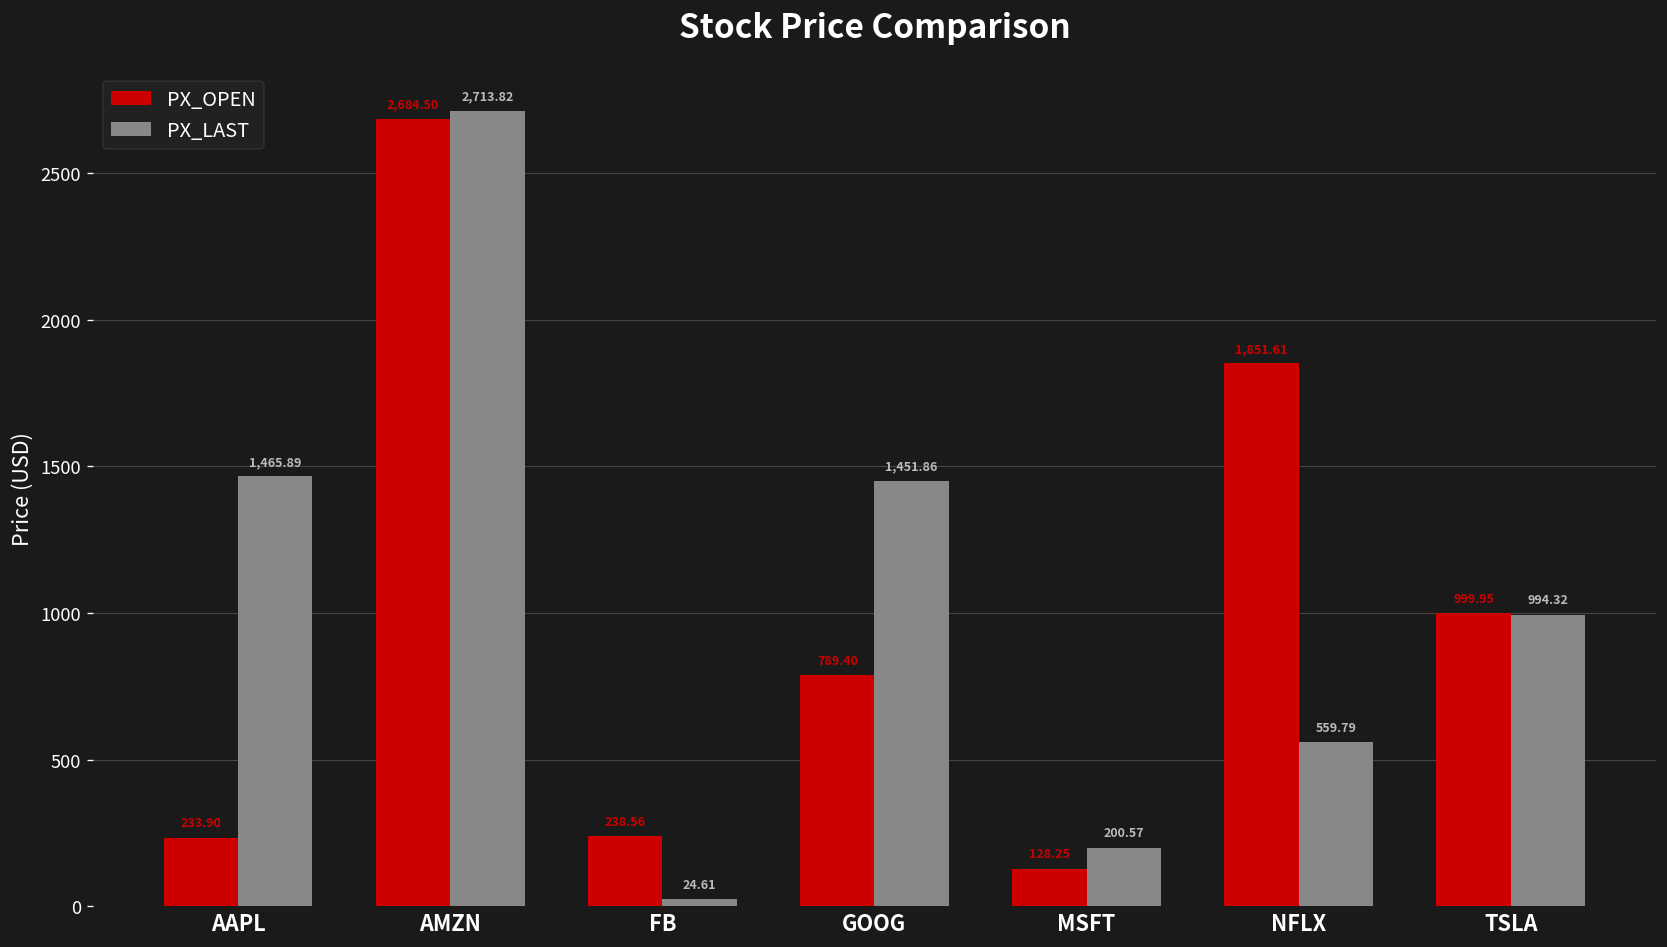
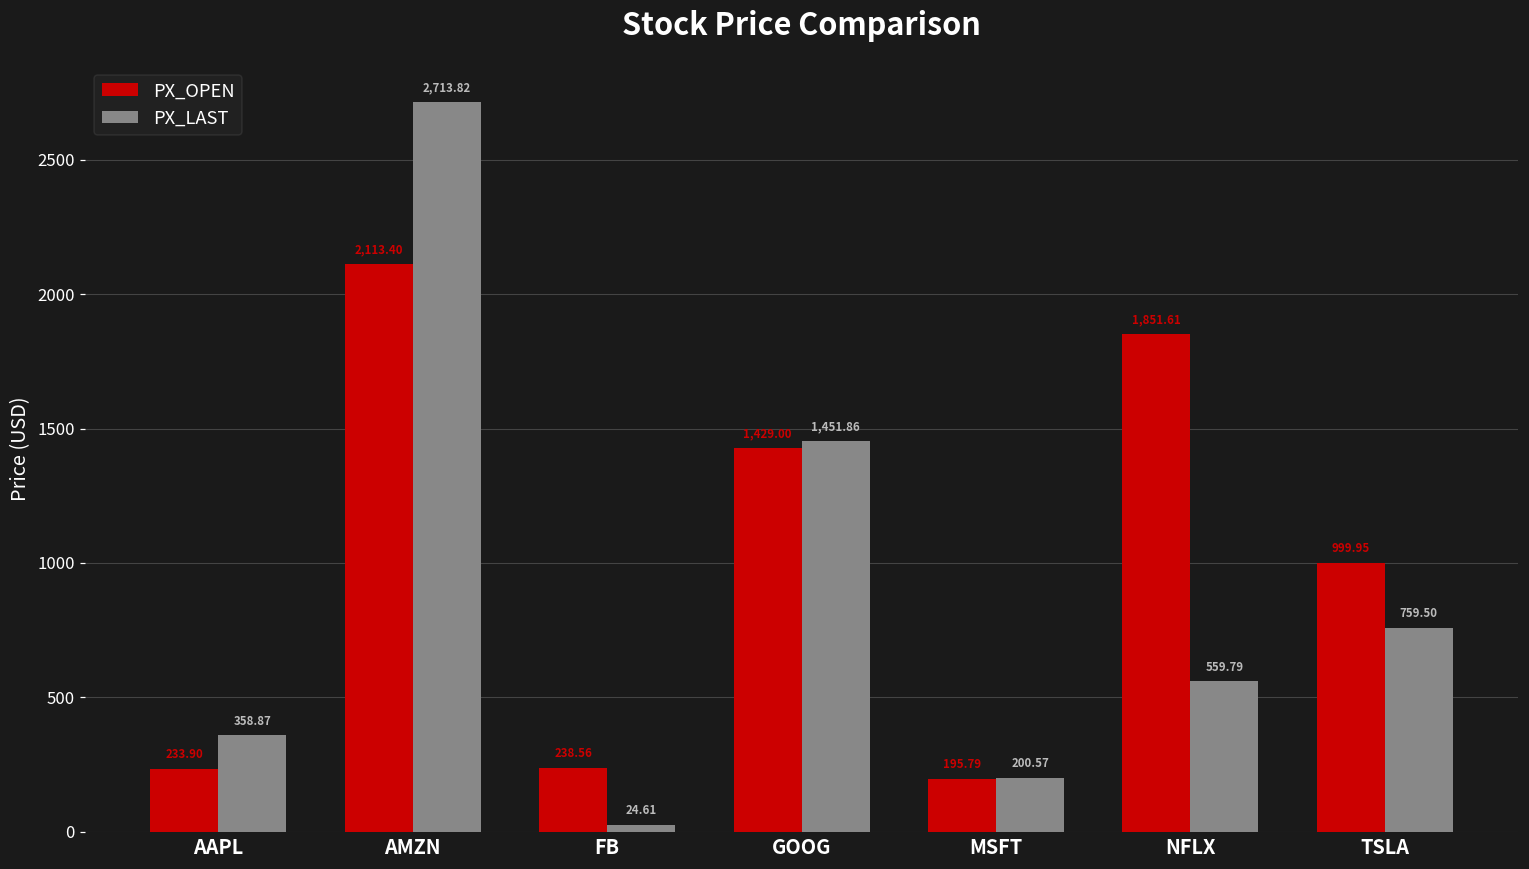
PX_LAST, AAPL: 1,465.89 -> 358.87
PX_OPEN, AMZN: 2,684.50 -> 2,113.40
PX_OPEN, GOOG: 789.40 -> 1,429.00
PX_OPEN, MSFT: 128.25 -> 195.79
PX_LAST, TSLA: 994.32 -> 759.50
